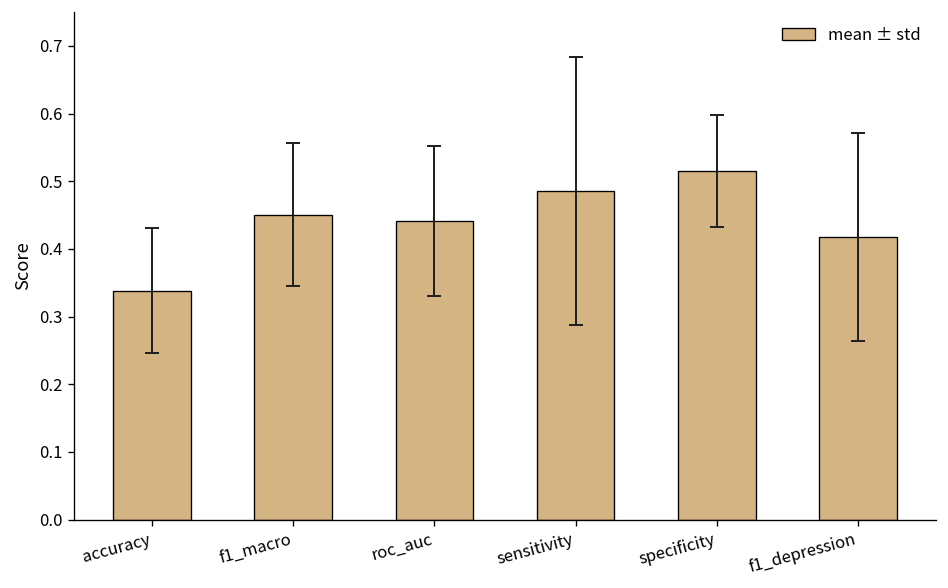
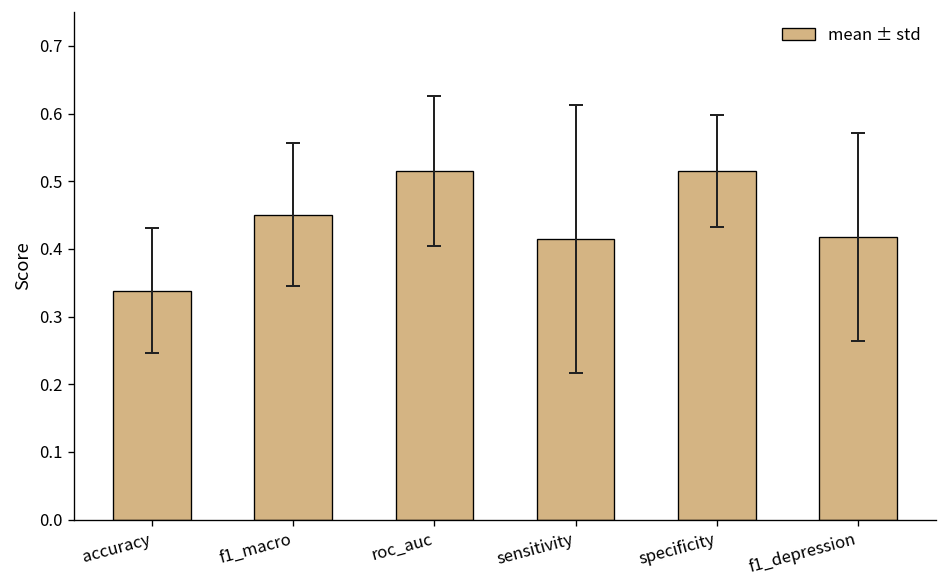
mean ± std, roc_auc: 0.44 -> 0.51
mean ± std, sensitivity: 0.49 -> 0.41
